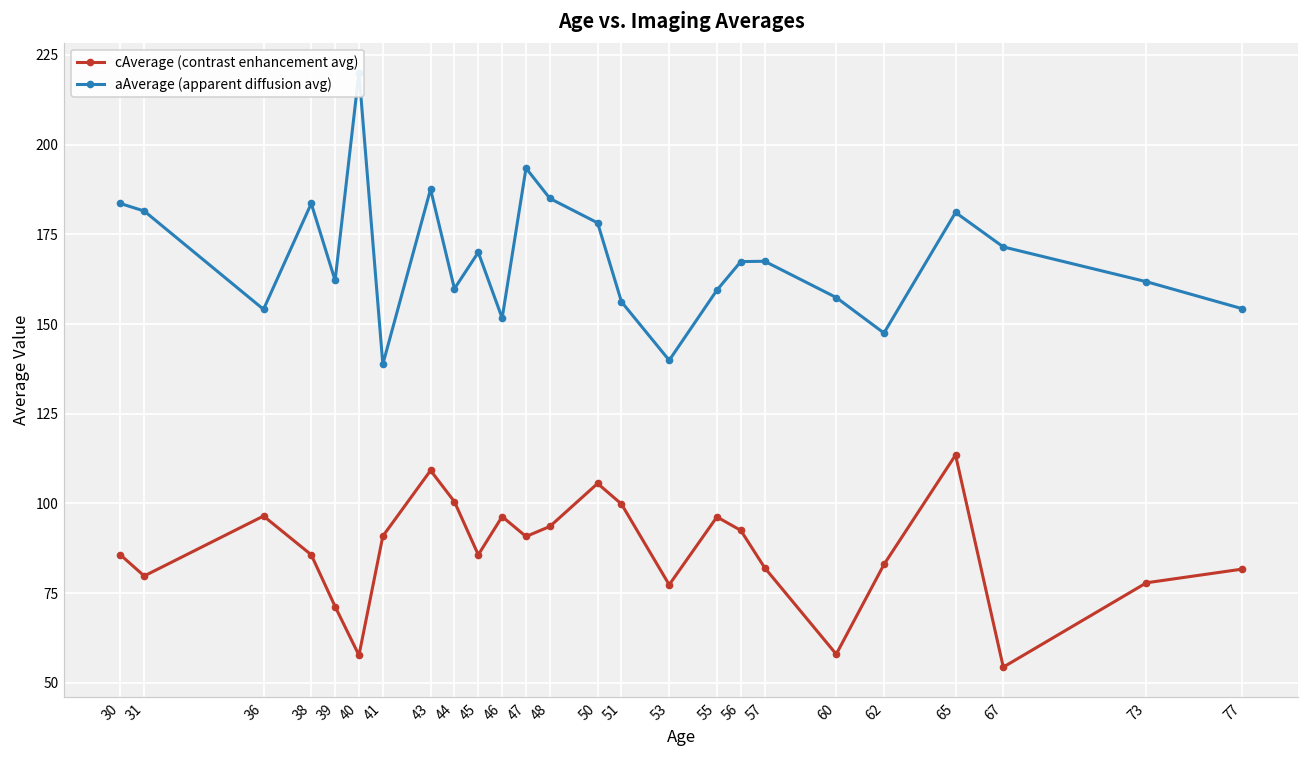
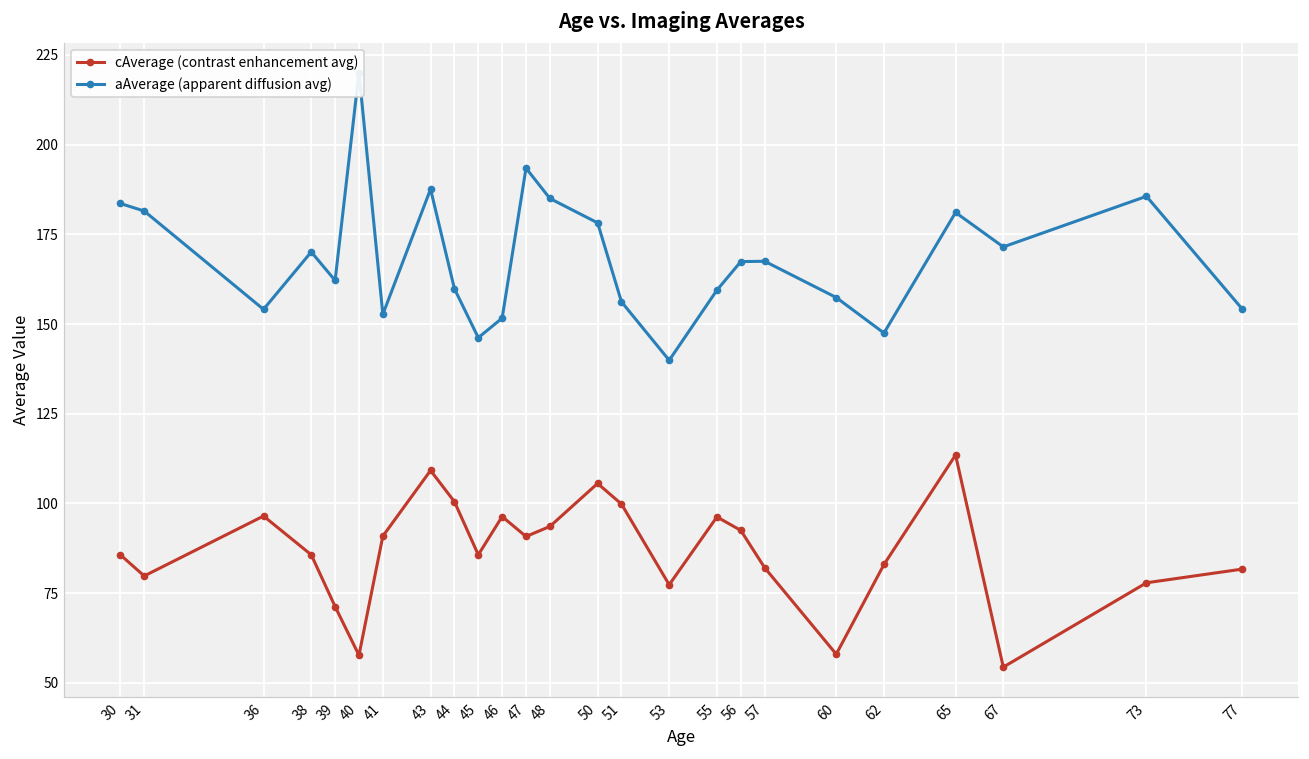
aAverage (apparent diffusion avg), 38: 184 -> 170
aAverage (apparent diffusion avg), 41: 139 -> 153
aAverage (apparent diffusion avg), 45: 170 -> 146
aAverage (apparent diffusion avg), 73: 162 -> 186
